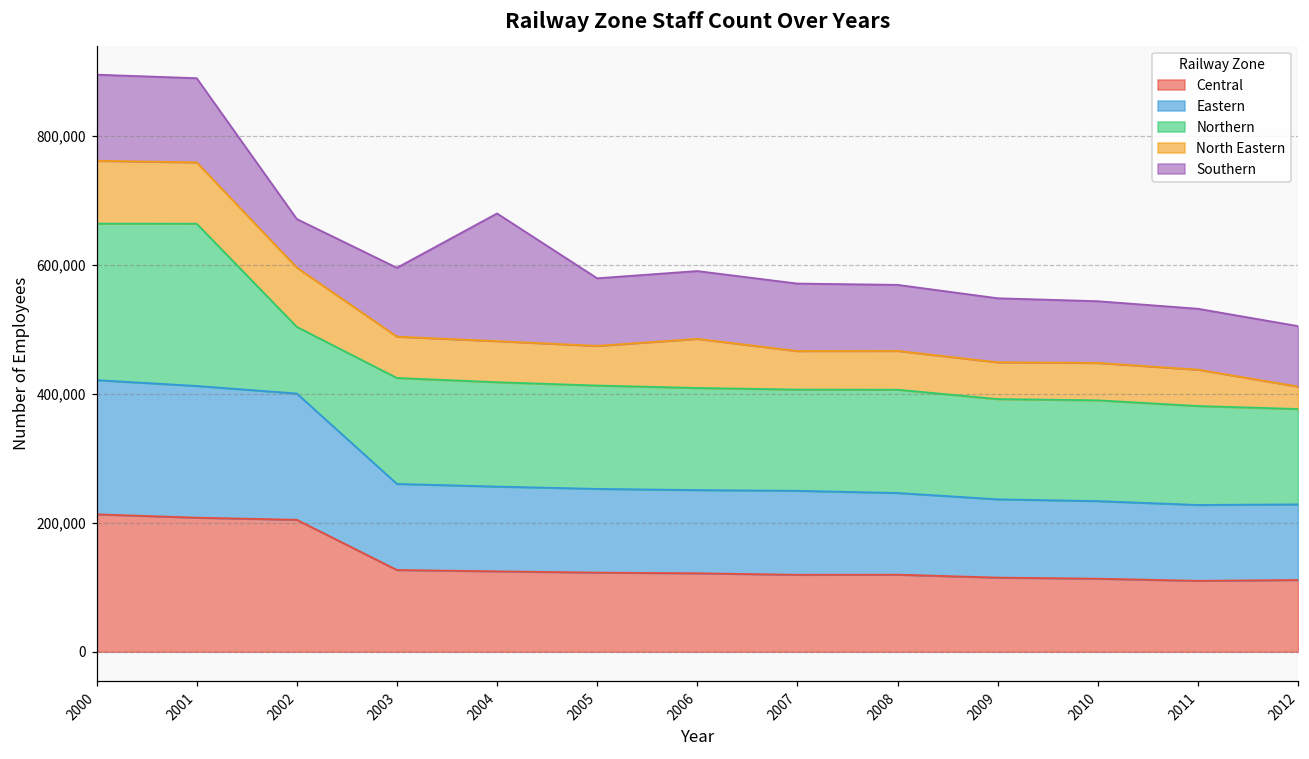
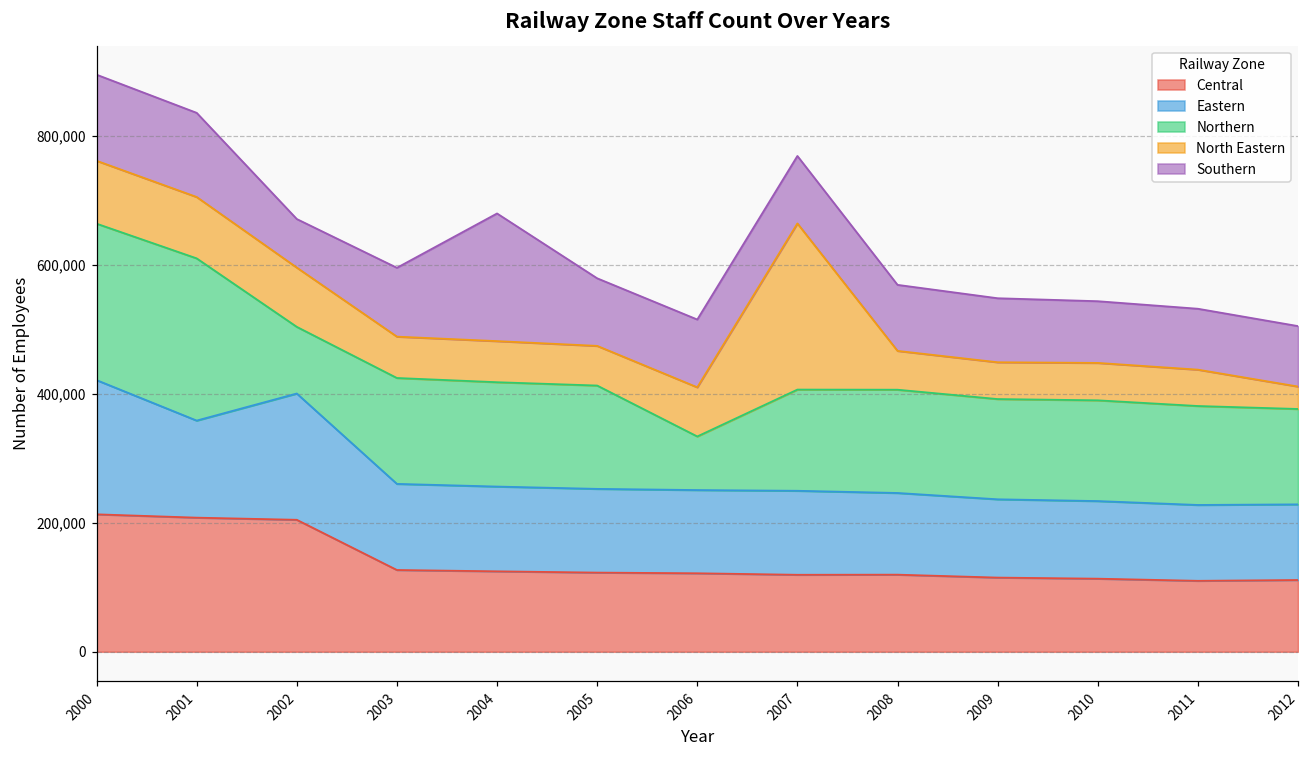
Eastern, 2001: 200,000 -> 150,000
Northern, 2006: 160,000 -> 80,000
North Eastern, 2007: 60,000 -> 260,000
